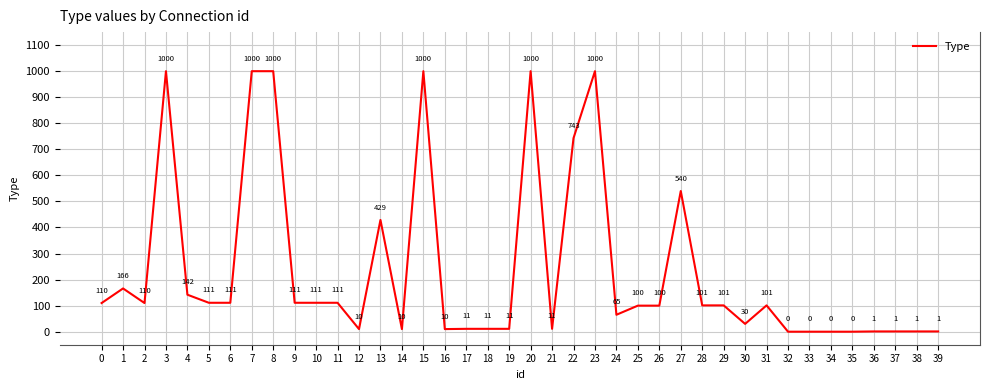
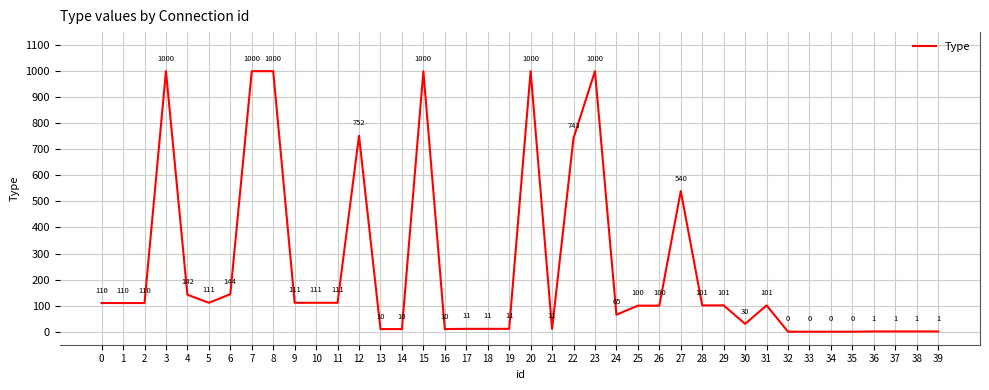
1: 166 -> 110
6: 111 -> 144
12: 10 -> 752
13: 429 -> 10
